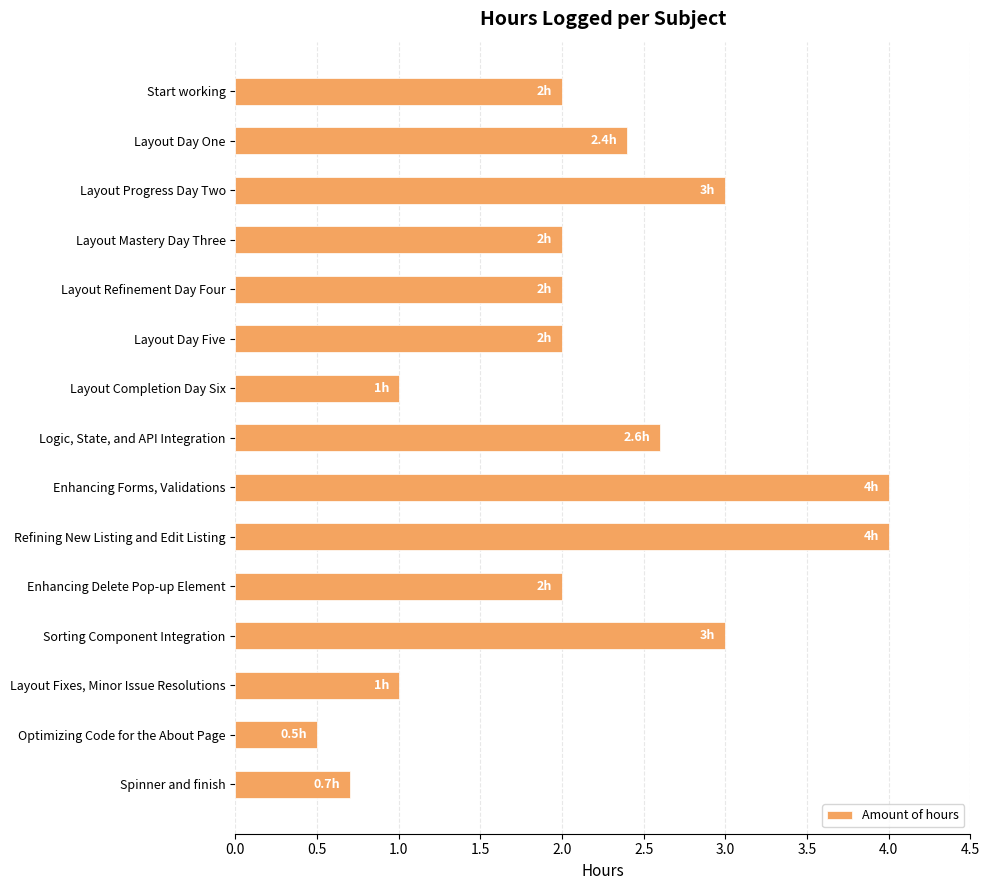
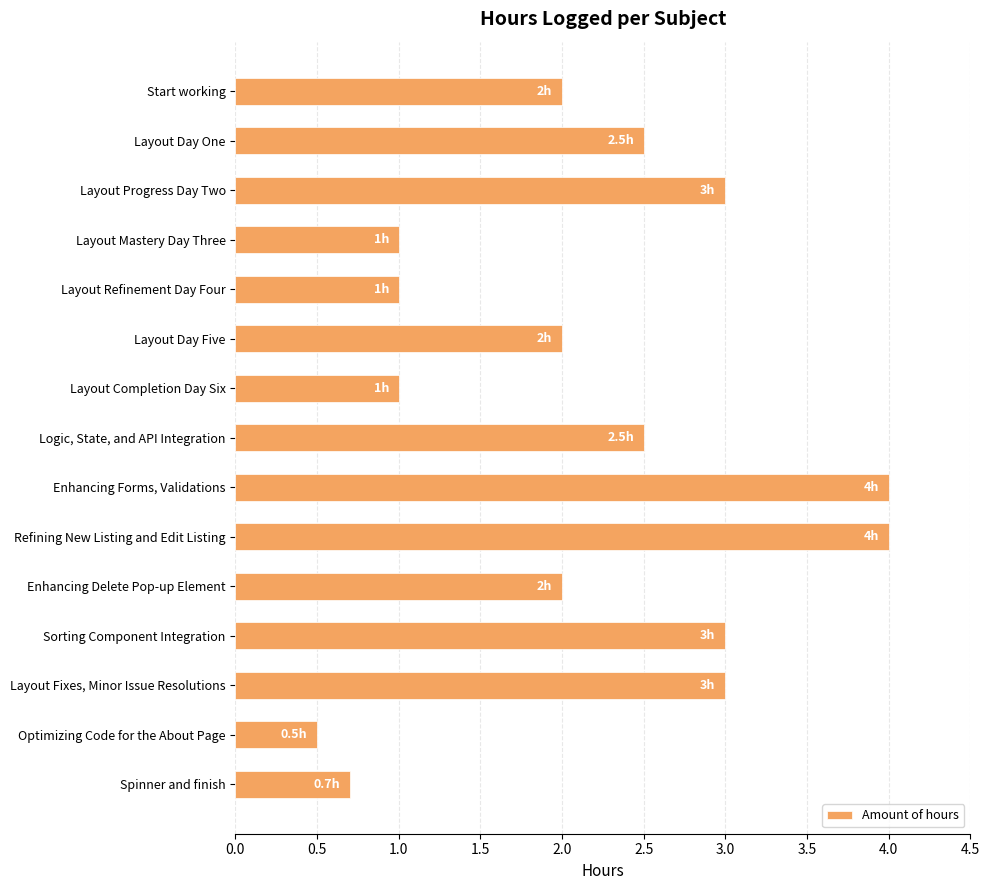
Layout Day One: 2.4h -> 2.5h
Layout Mastery Day Three: 2h -> 1h
Layout Refinement Day Four: 2h -> 1h
Logic, State, and API Integration: 2.6h -> 2.5h
Layout Fixes, Minor Issue Resolutions: 1h -> 3h
